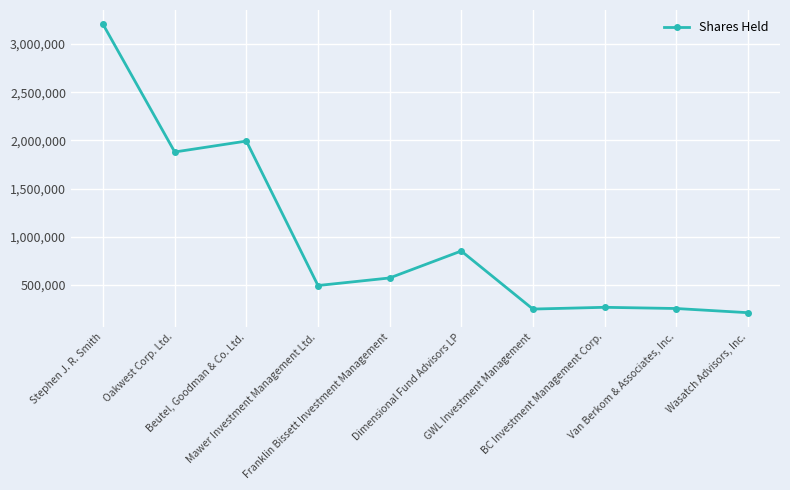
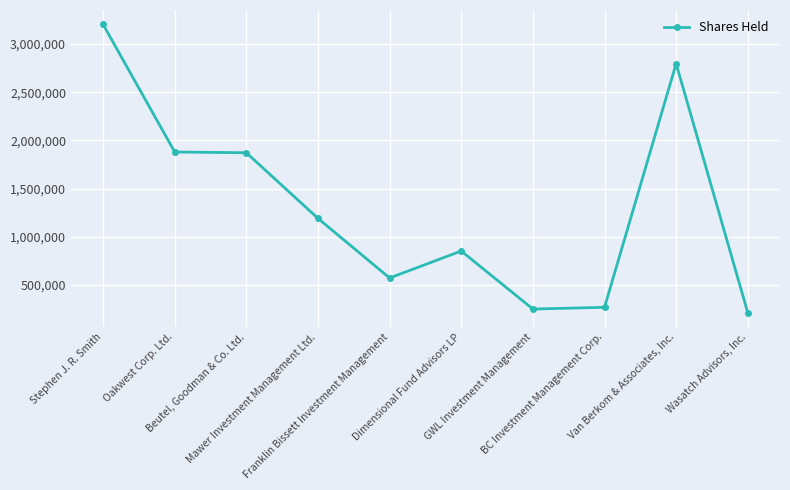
Beutel, Goodman & Co. Ltd.: 2,000,000 -> 1,900,000
Mawer Investment Management Ltd.: 500,000 -> 1,200,000
Van Berkom & Associates, Inc.: 300,000 -> 2,800,000
